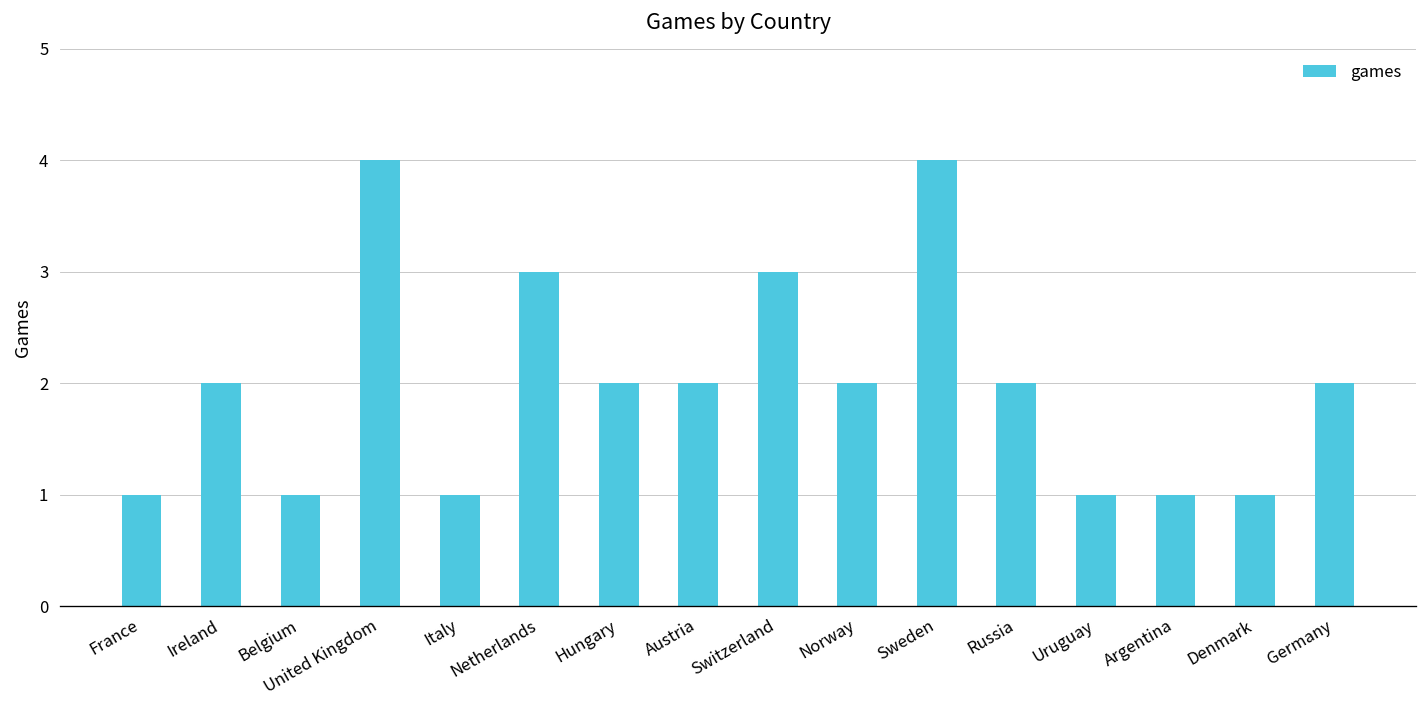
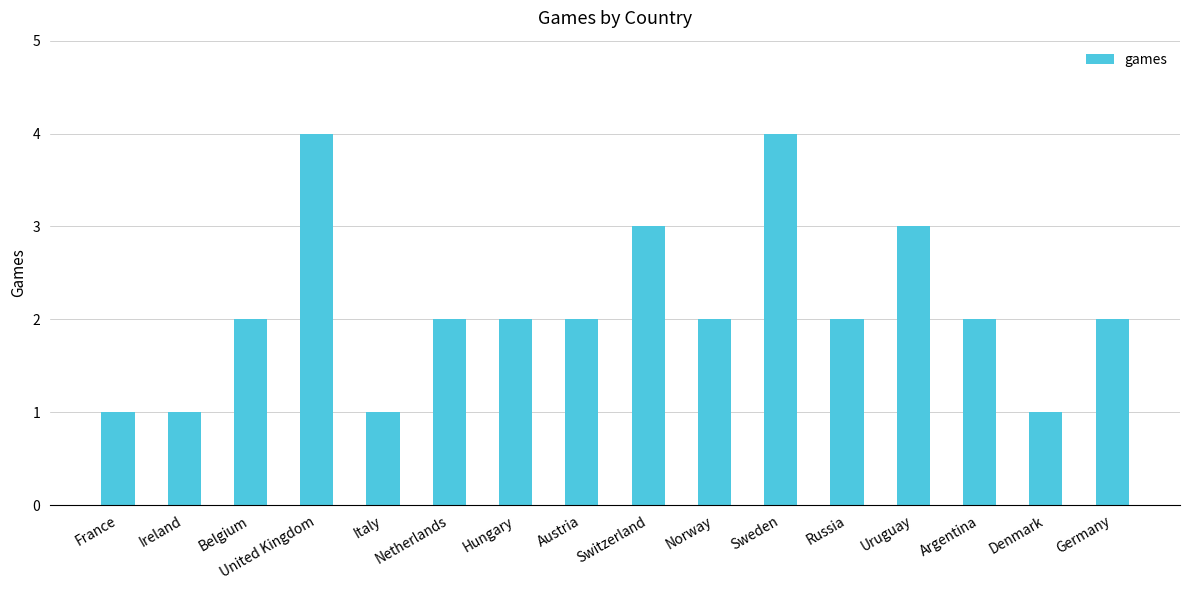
Ireland: 2 -> 1
Belgium: 1 -> 2
Netherlands: 3 -> 2
Uruguay: 1 -> 3
Argentina: 1 -> 2
